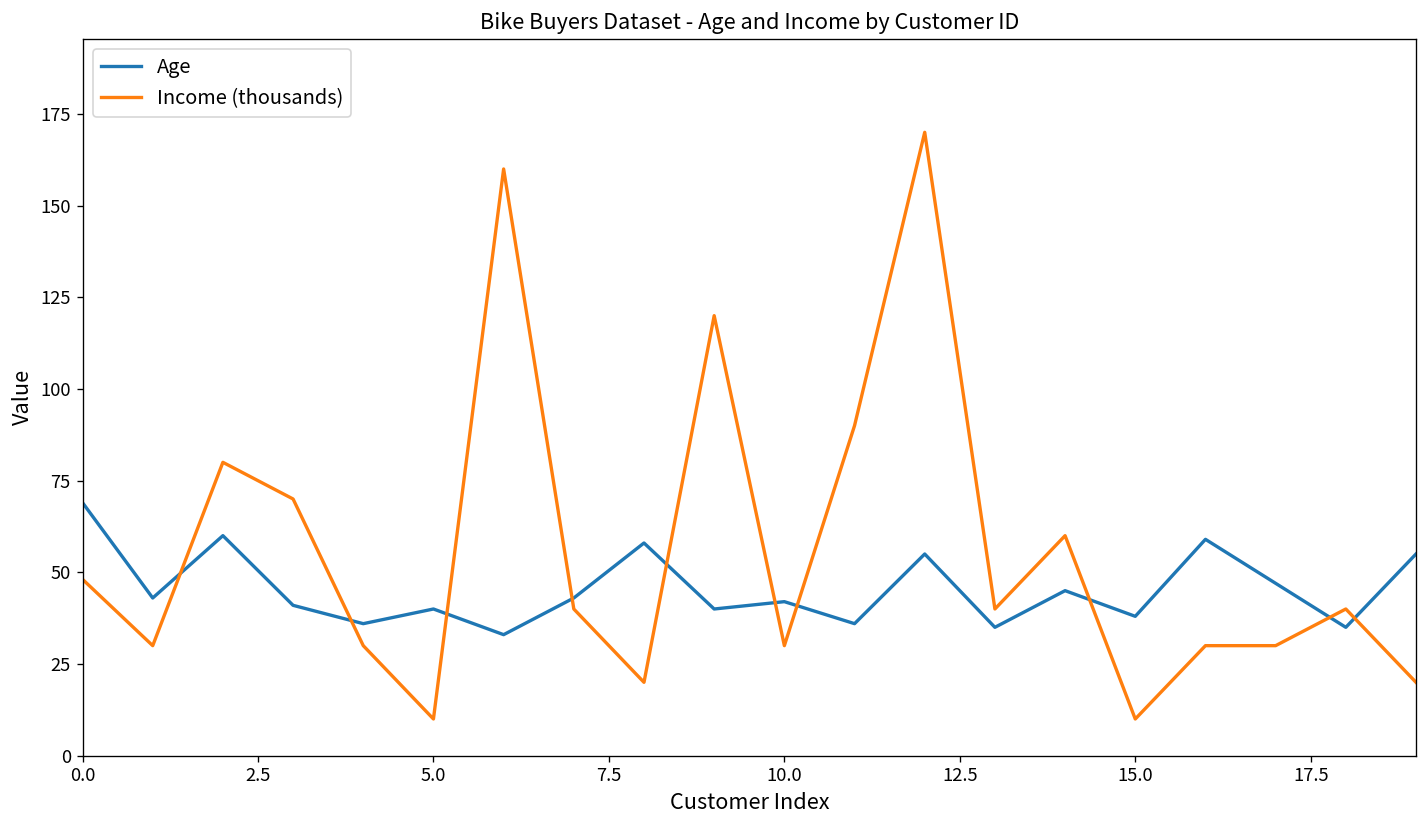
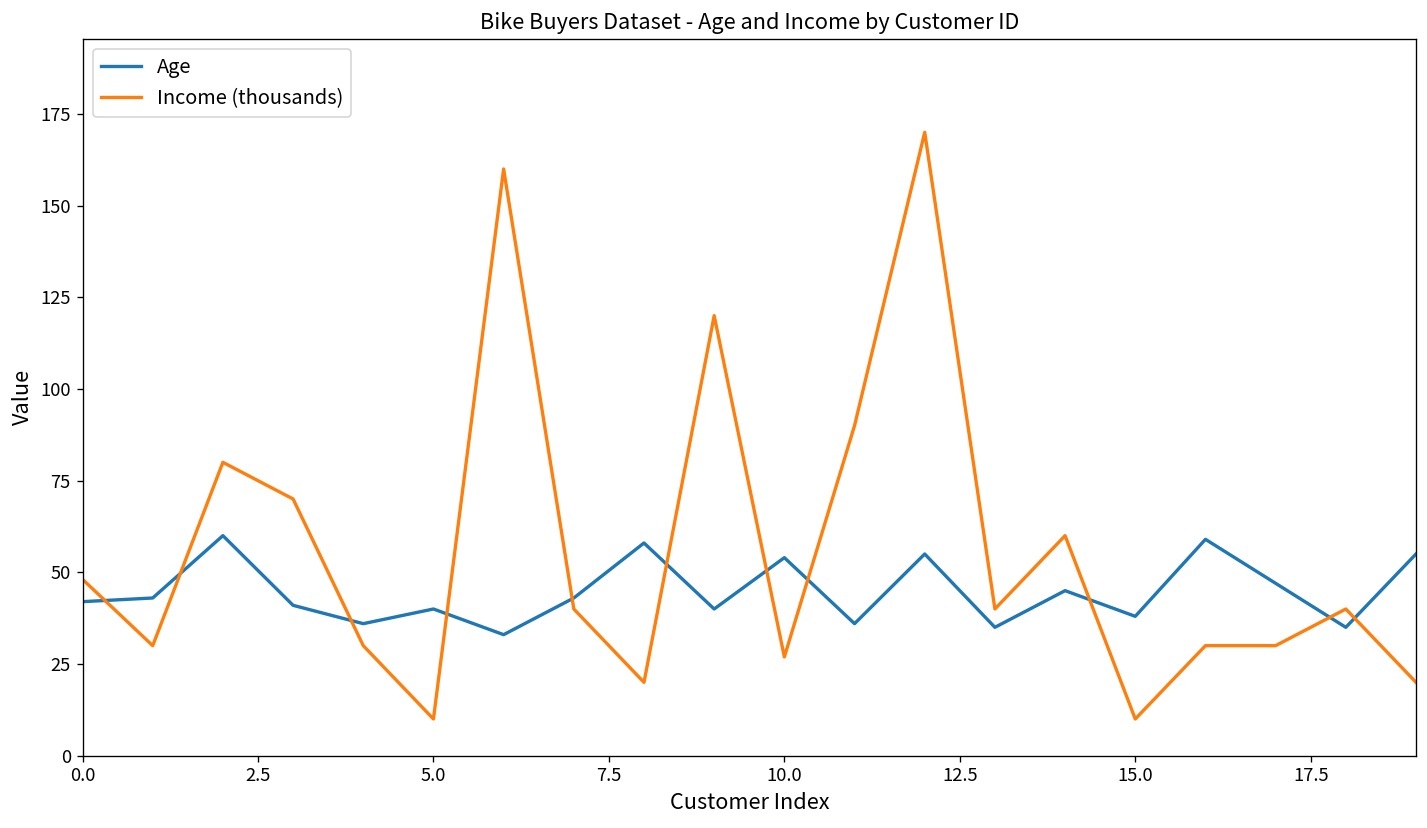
Age, 0.0: 69 -> 42
Age, 10.0: 42 -> 54
Income (thousands), 10.0: 30 -> 27
